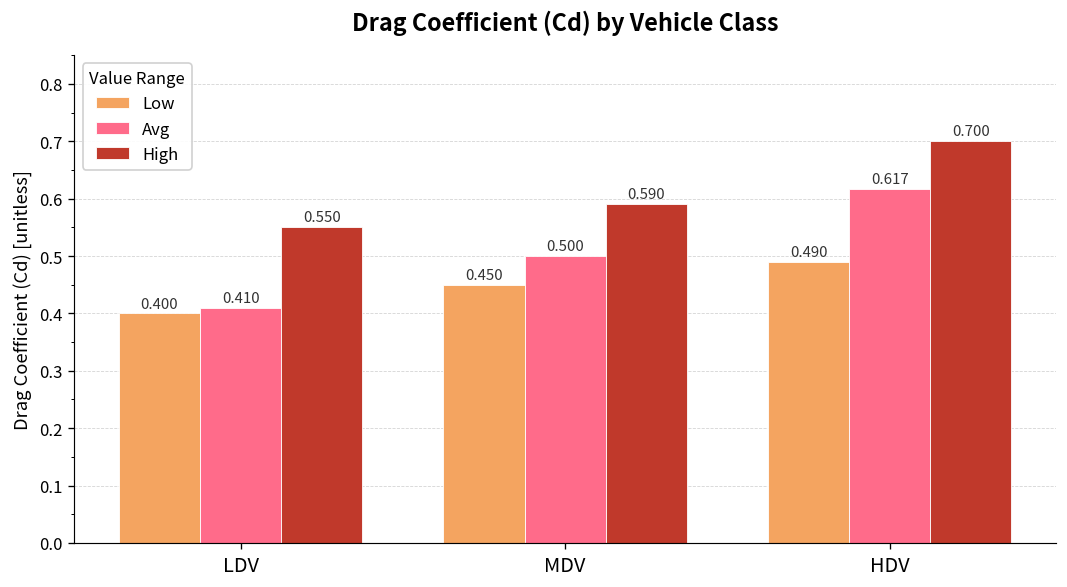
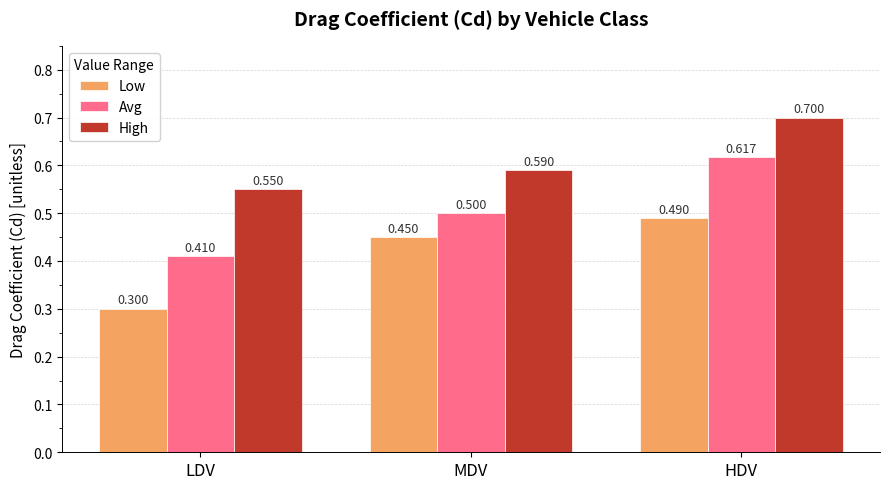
Low, LDV: 0.400 -> 0.300
